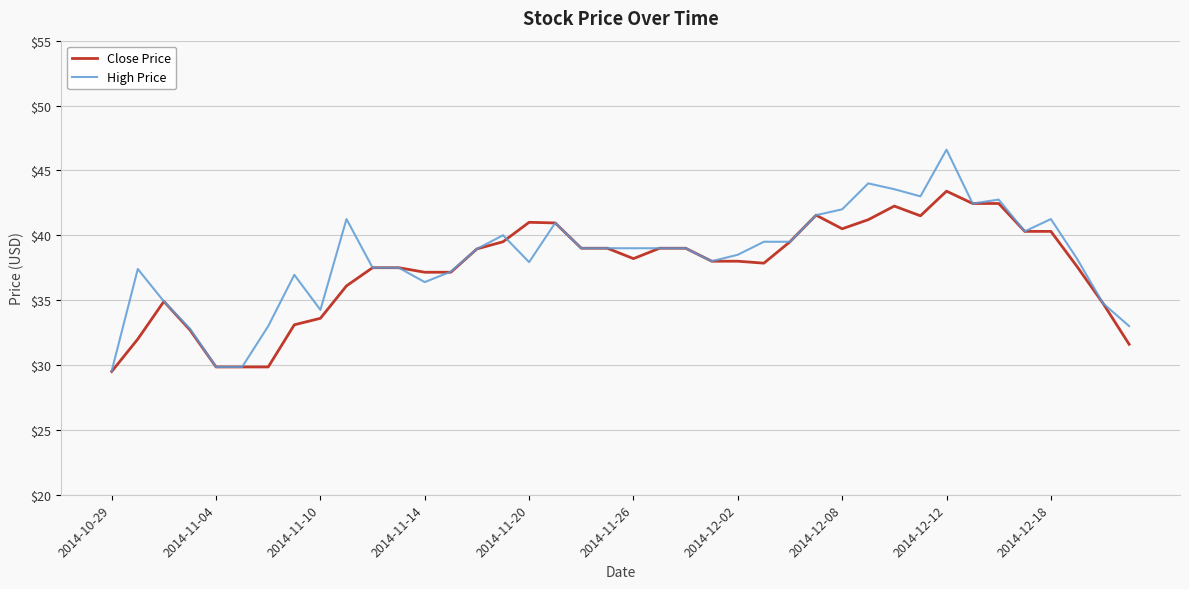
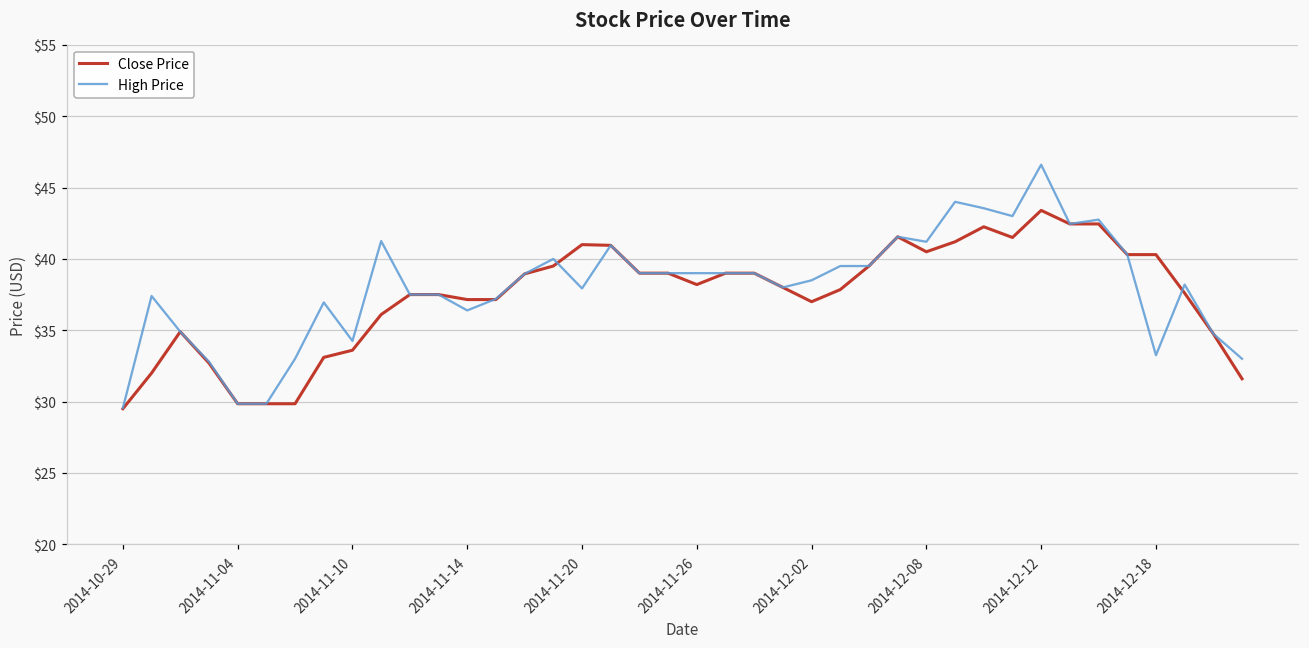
Close Price, 2014-12-02: $38 -> $37
High Price, 2014-12-08: $42.0 -> $41.2
High Price, 2014-12-18: $41.3 -> $33.3
